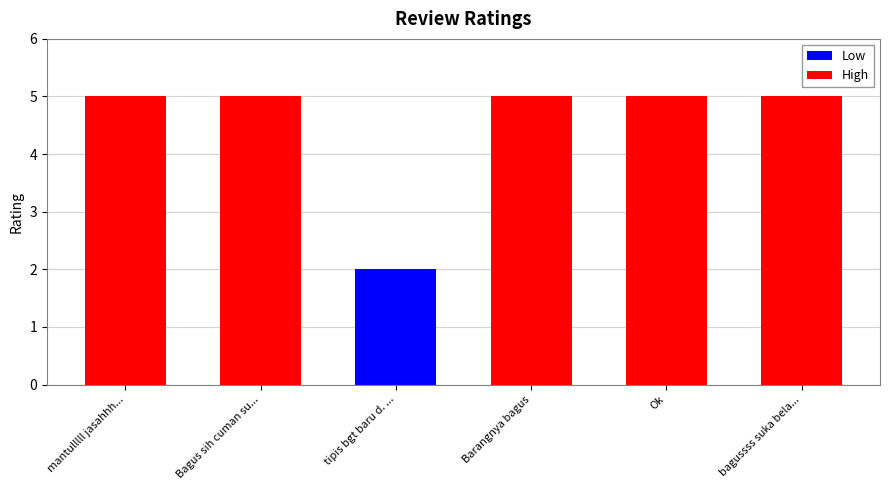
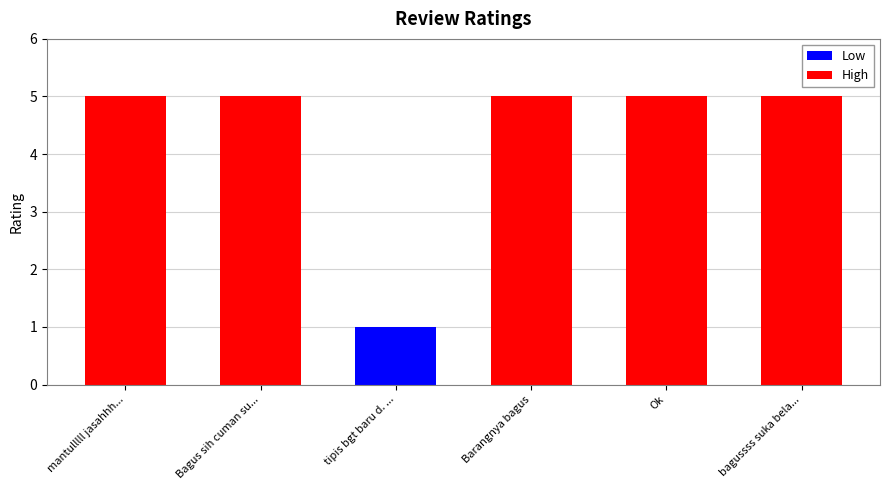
tipis bgt baru d. ...: 2 -> 1
